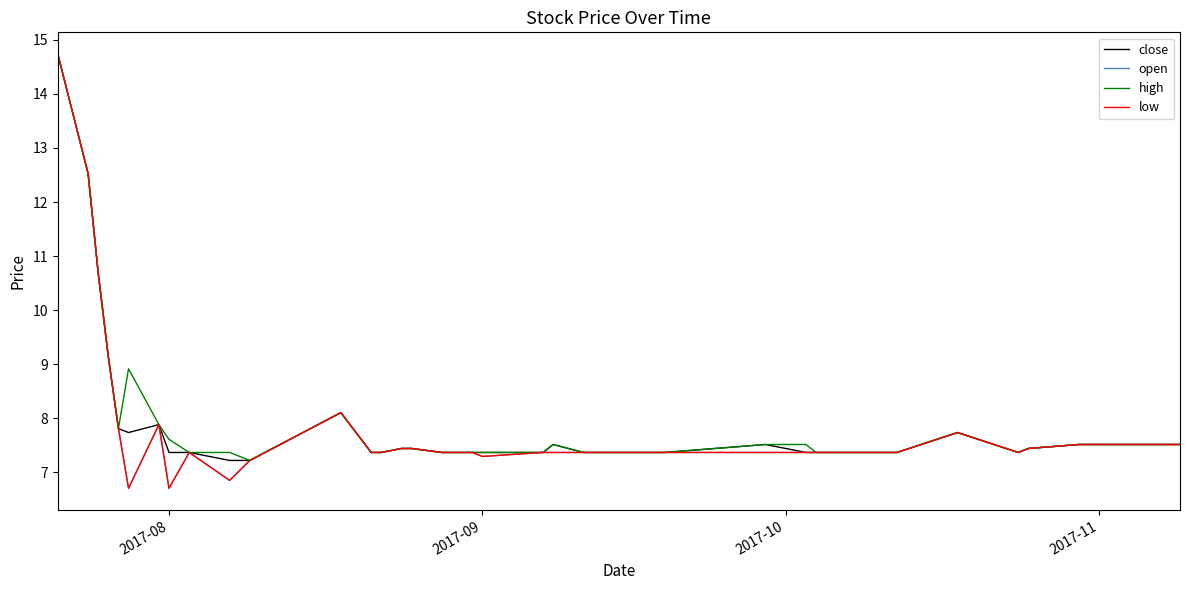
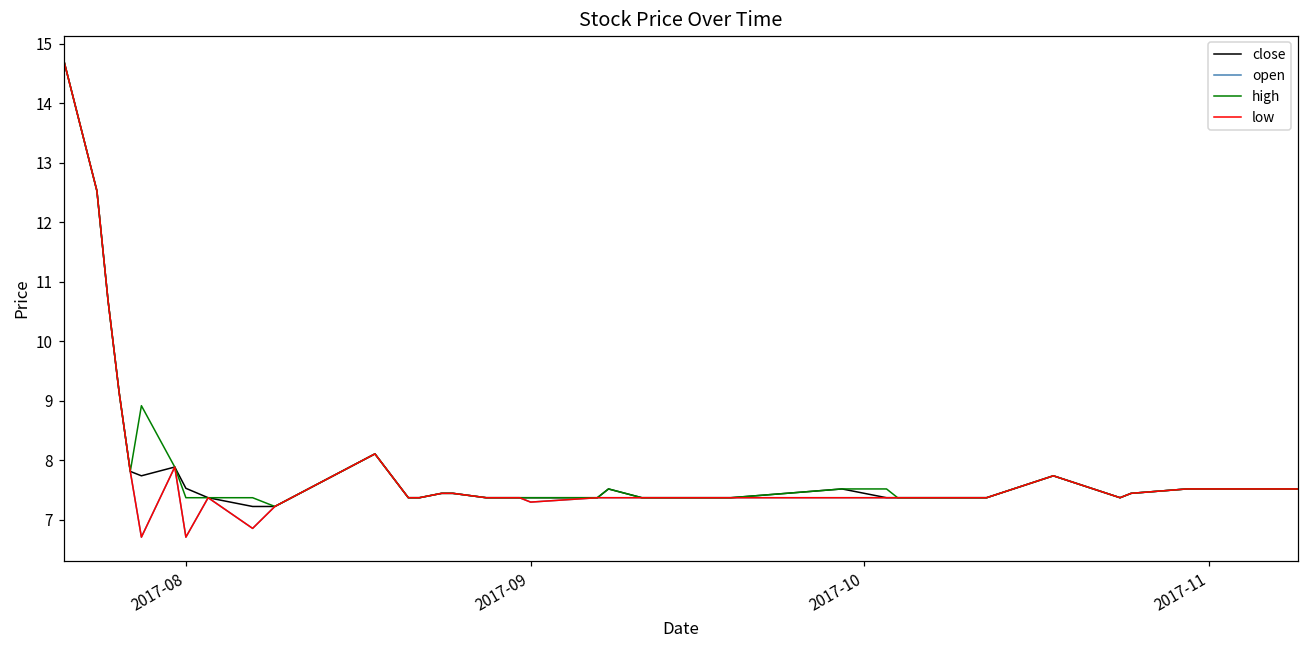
close, 2017-08: 7.4 -> 7.5
high, 2017-08: 7.6 -> 7.4
